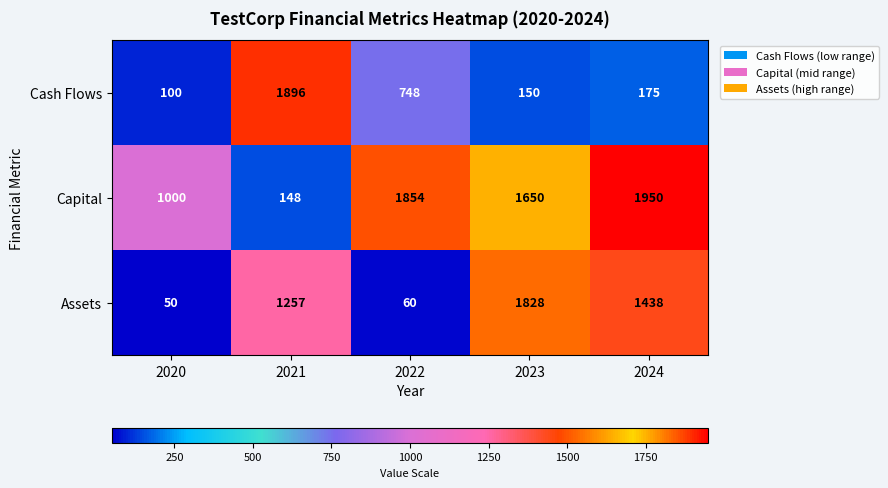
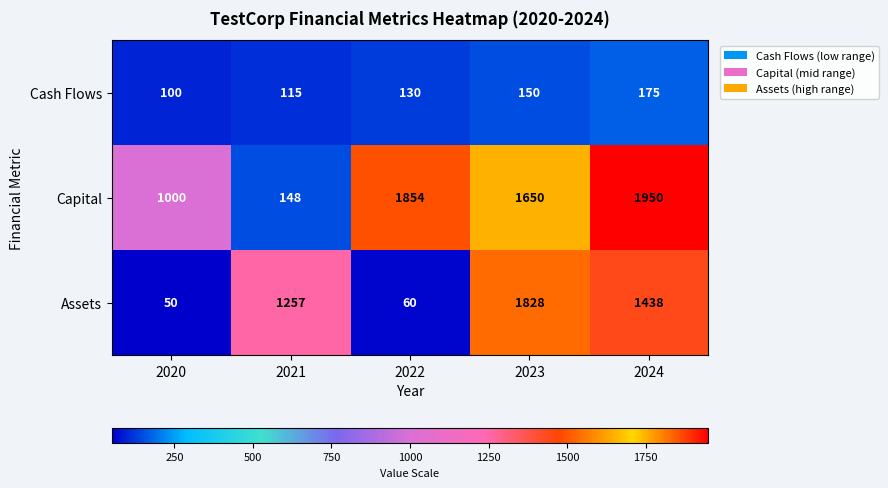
Cash Flows, 2021: 1896 -> 115
Cash Flows, 2022: 748 -> 130
